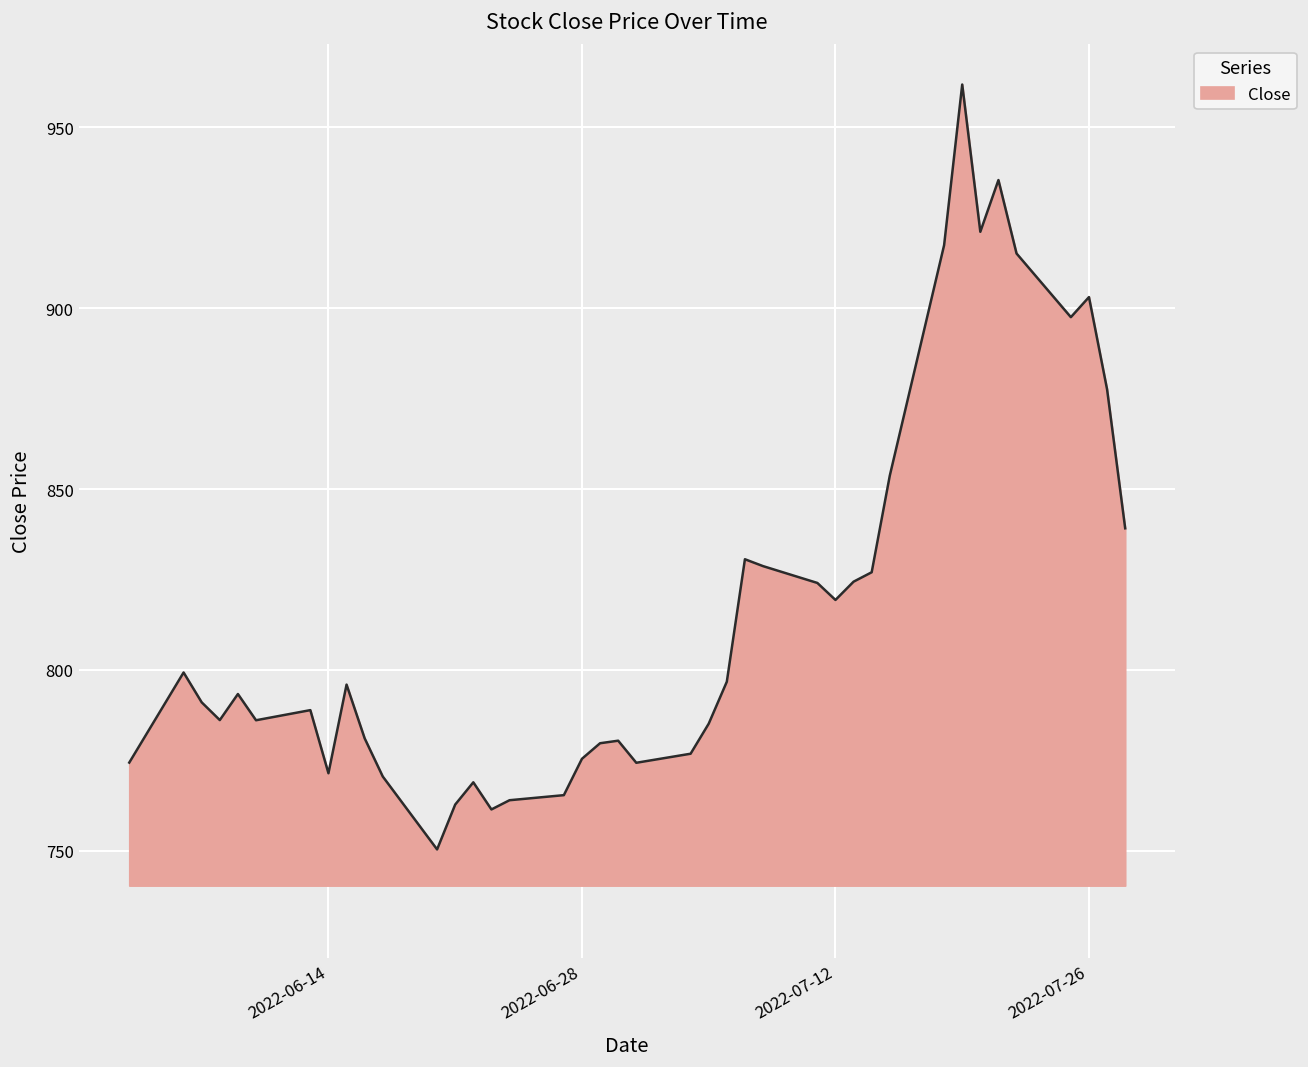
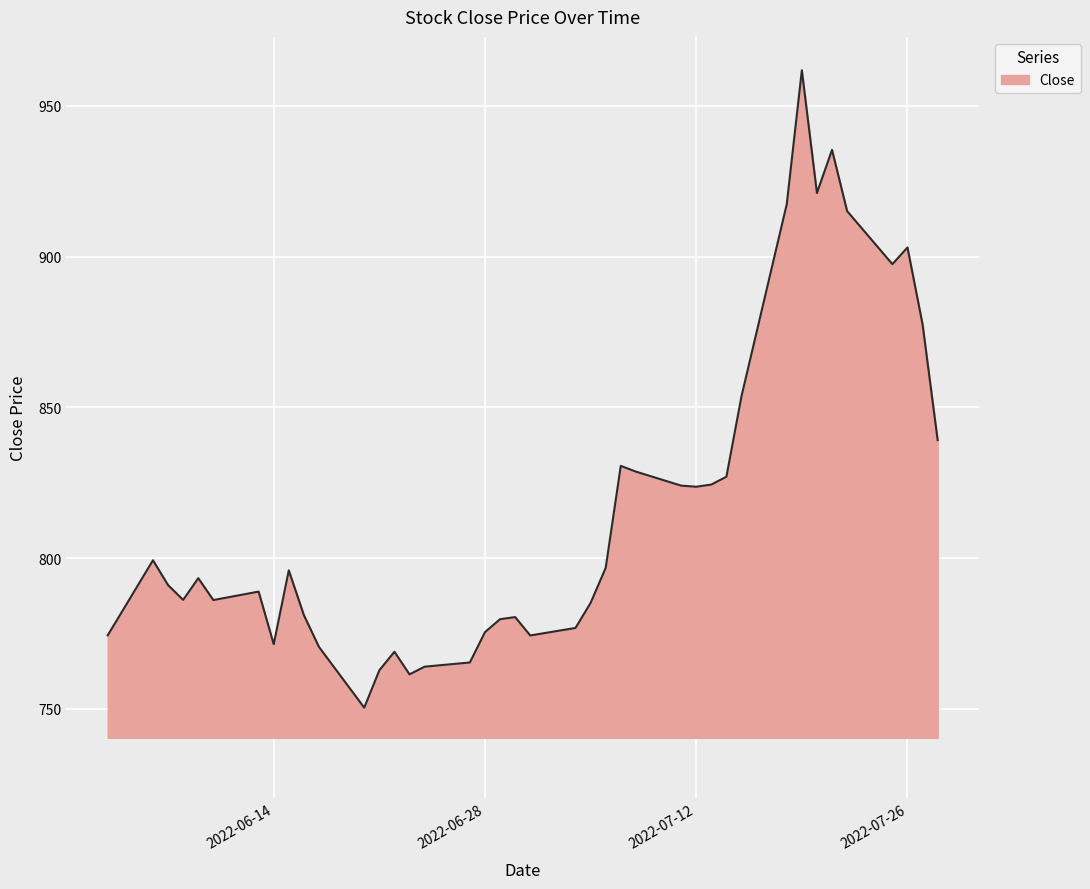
2022-07-12: 819 -> 824
